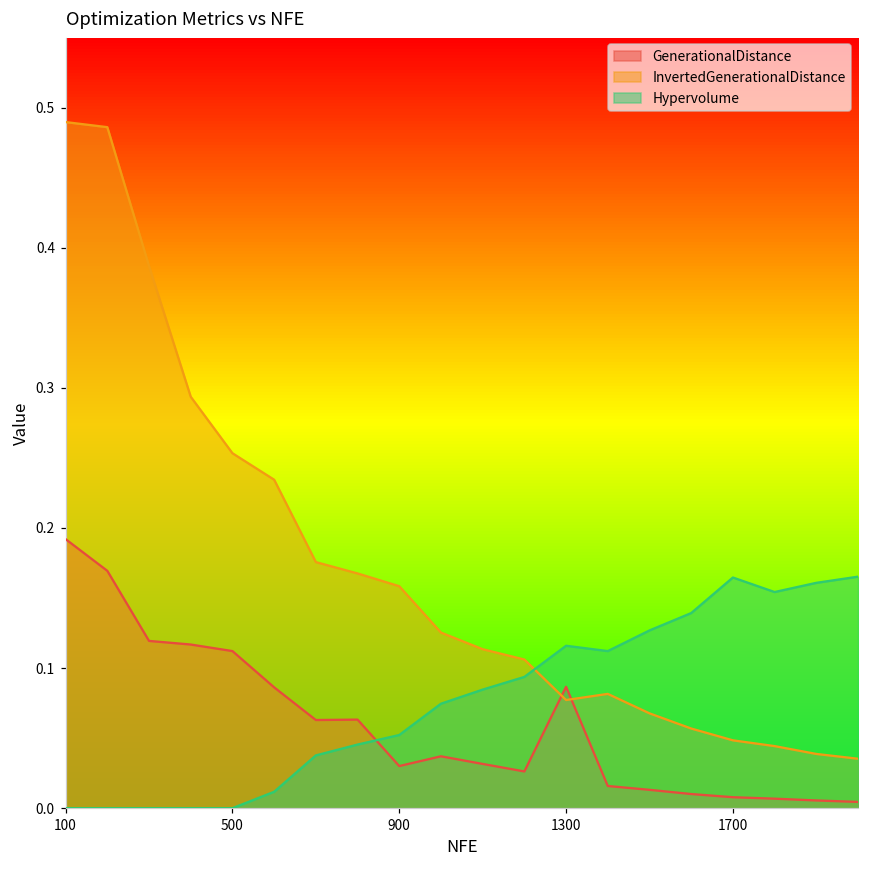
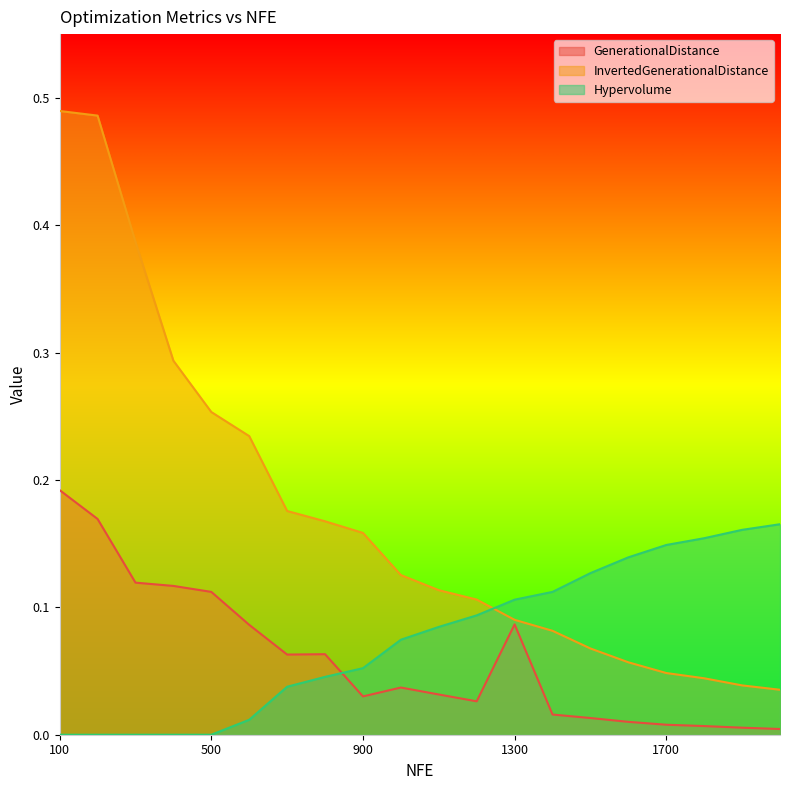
InvertedGenerationalDistance, 1300: 0.077 -> 0.090
Hypervolume, 1300: 0.116 -> 0.106
Hypervolume, 1700: 0.165 -> 0.149
